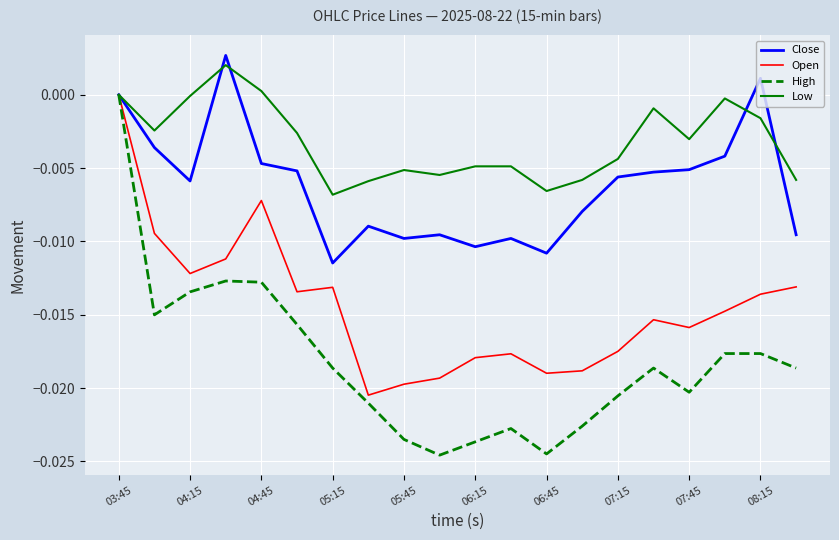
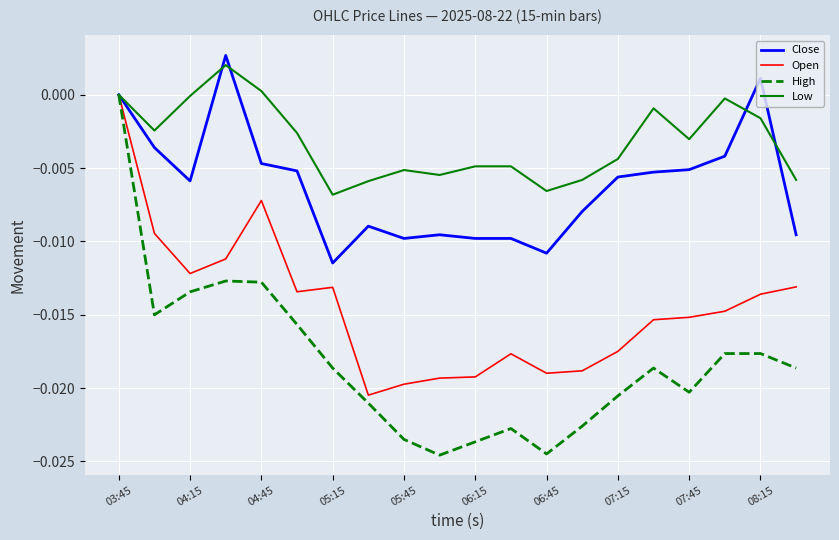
Close, 06:15: -0.0104 -> -0.0098
Open, 06:15: -0.0179 -> -0.0192
Open, 07:45: -0.0159 -> -0.0152
